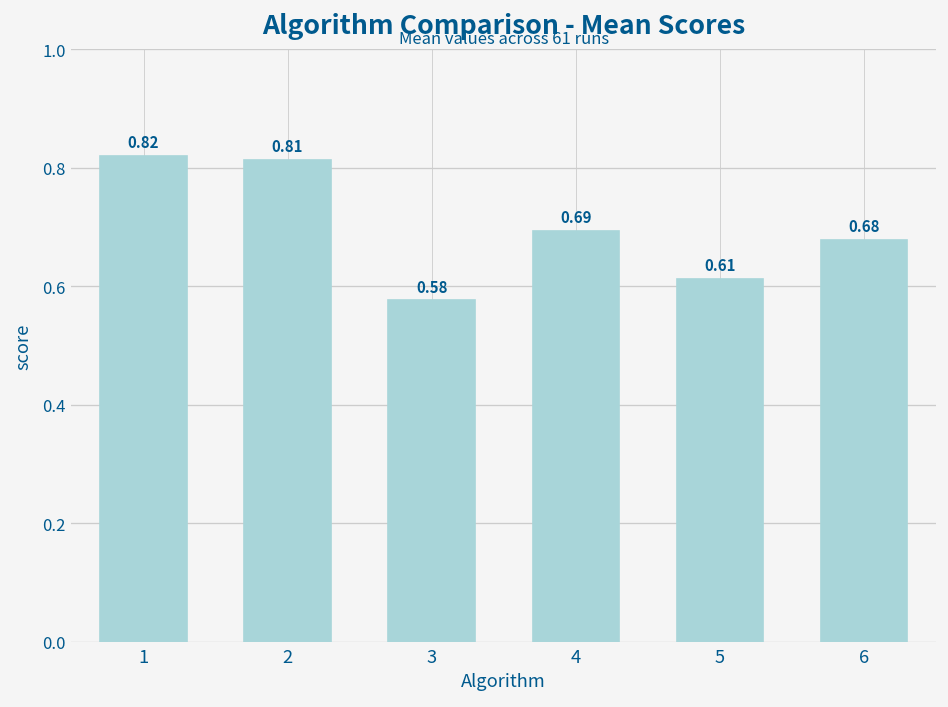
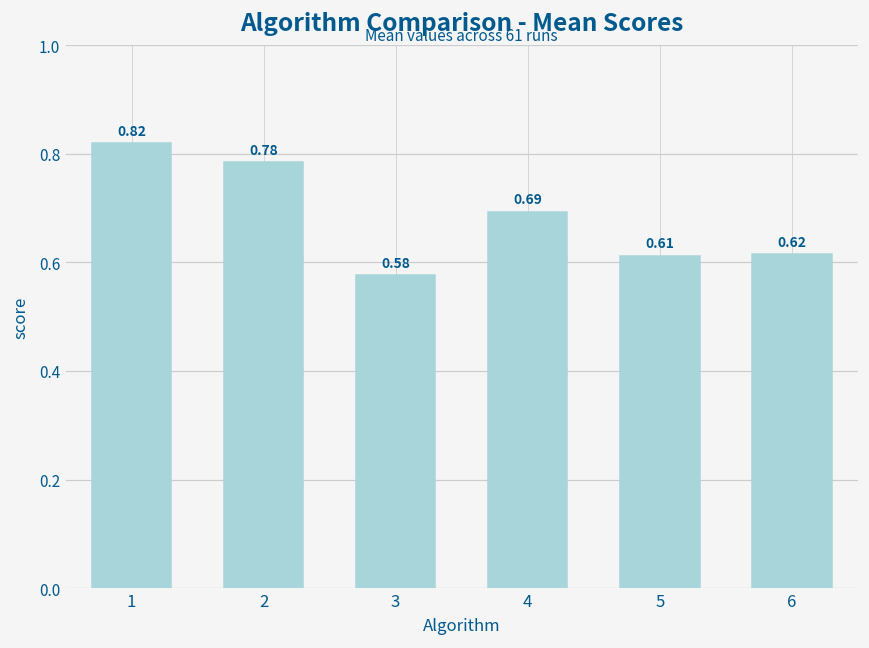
2: 0.81 -> 0.78
6: 0.68 -> 0.62
